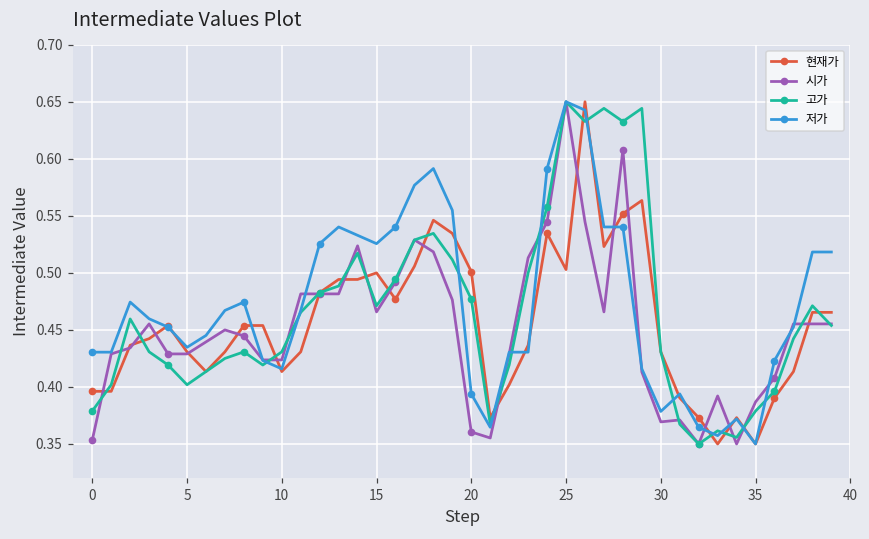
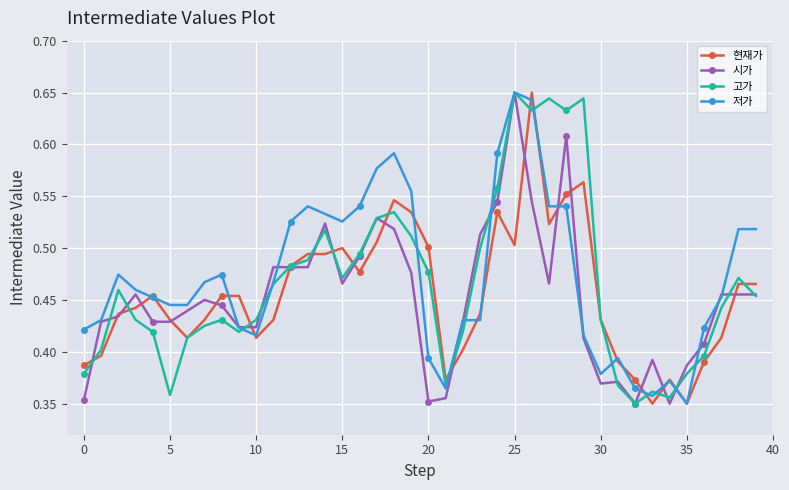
현재가, 0: 0.396 -> 0.387
저가, 0: 0.430 -> 0.421
고가, 5: 0.402 -> 0.358
저가, 5: 0.435 -> 0.445
시가, 20: 0.361 -> 0.352
